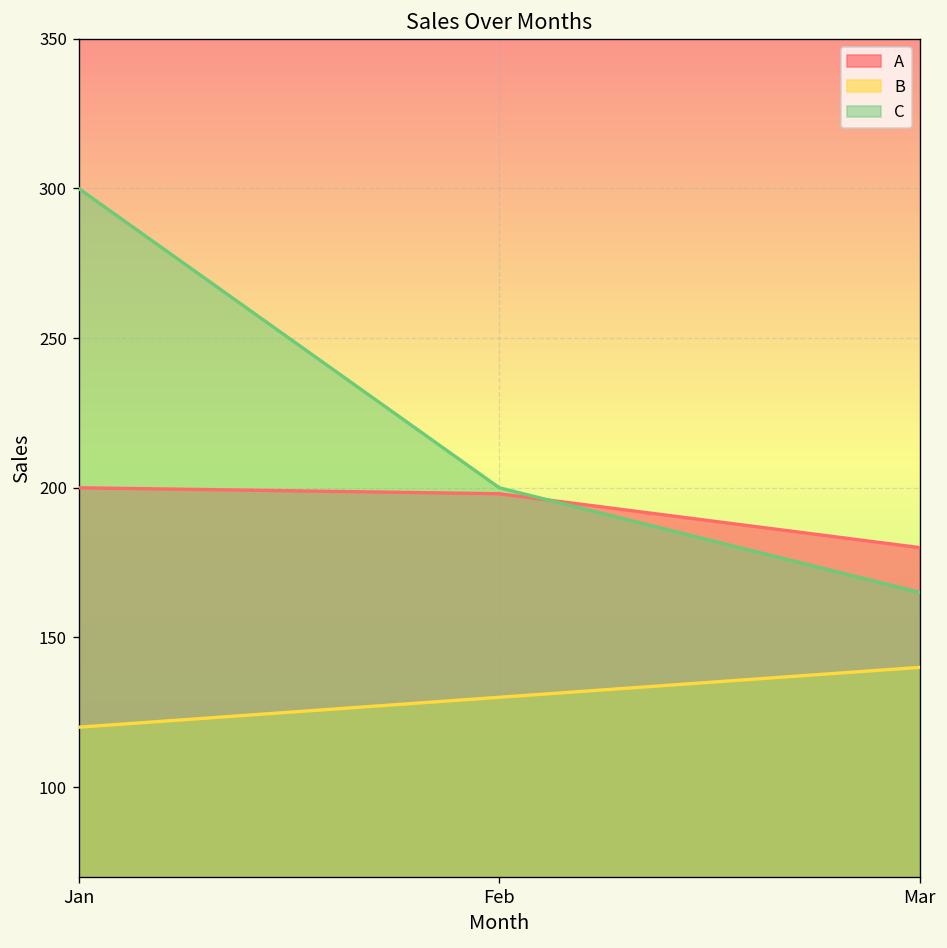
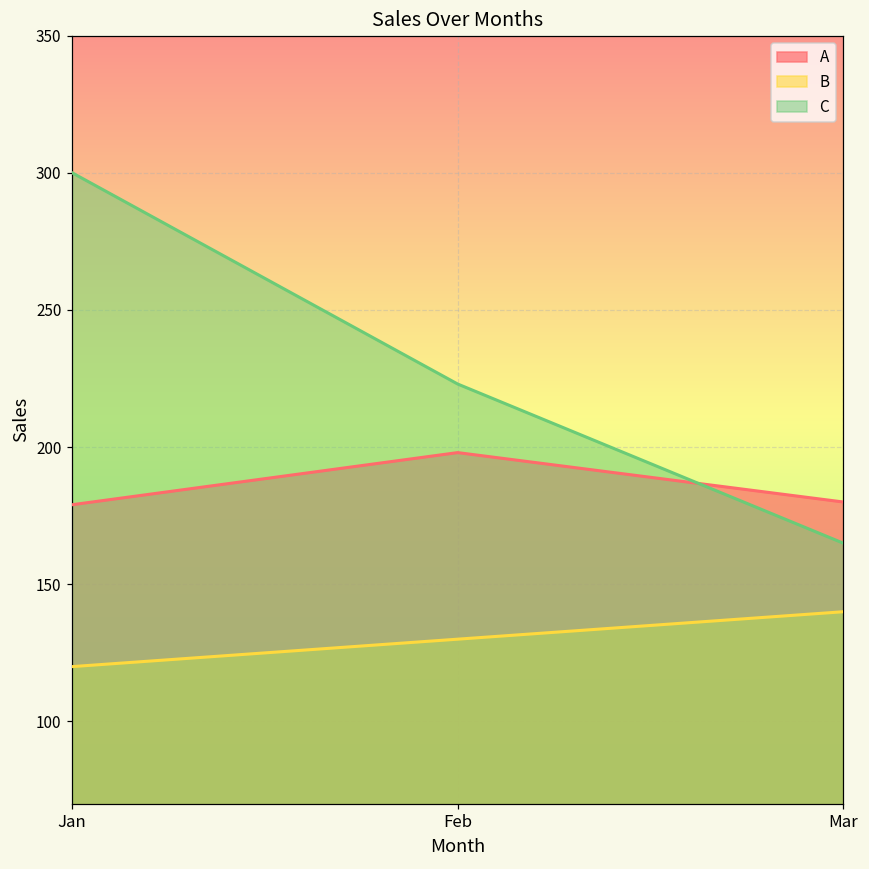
A, Jan: 200 -> 179
C, Feb: 200 -> 223
